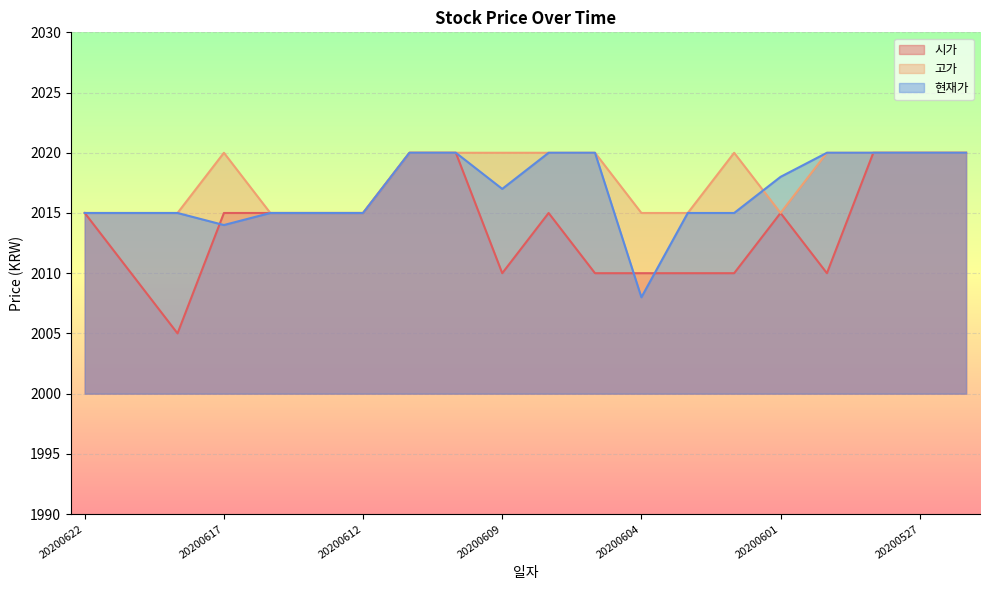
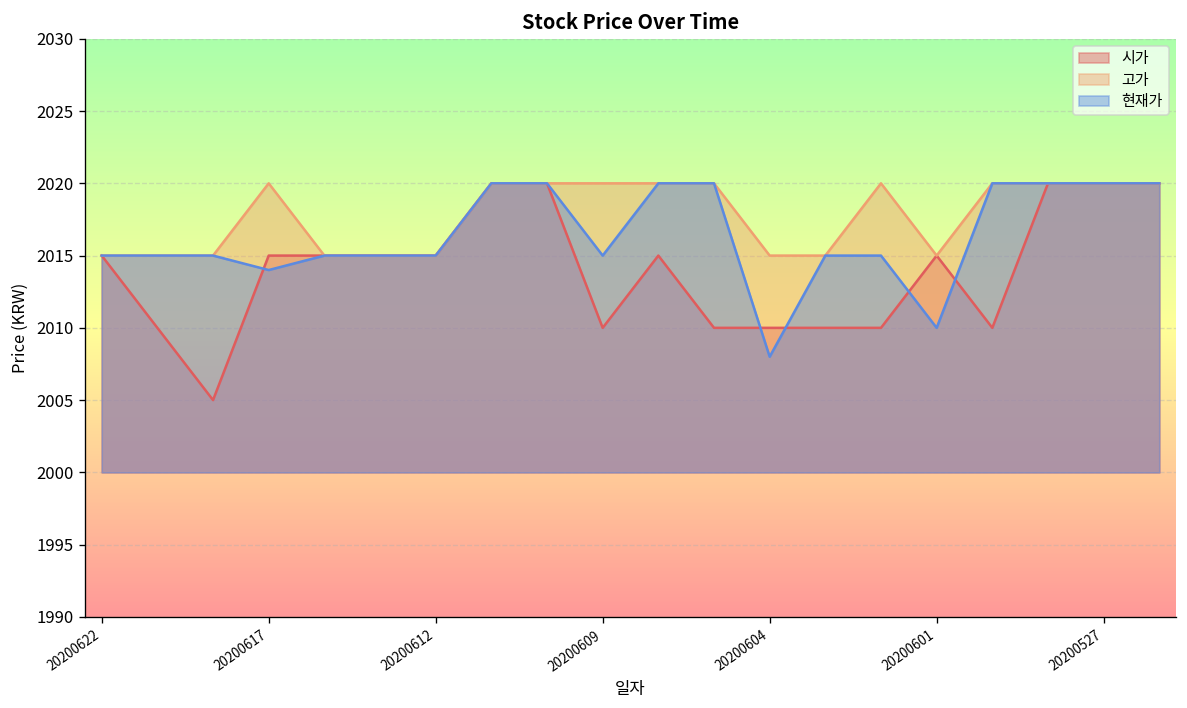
현재가, 20200609: 2017 -> 2015
현재가, 20200601: 2018 -> 2010
